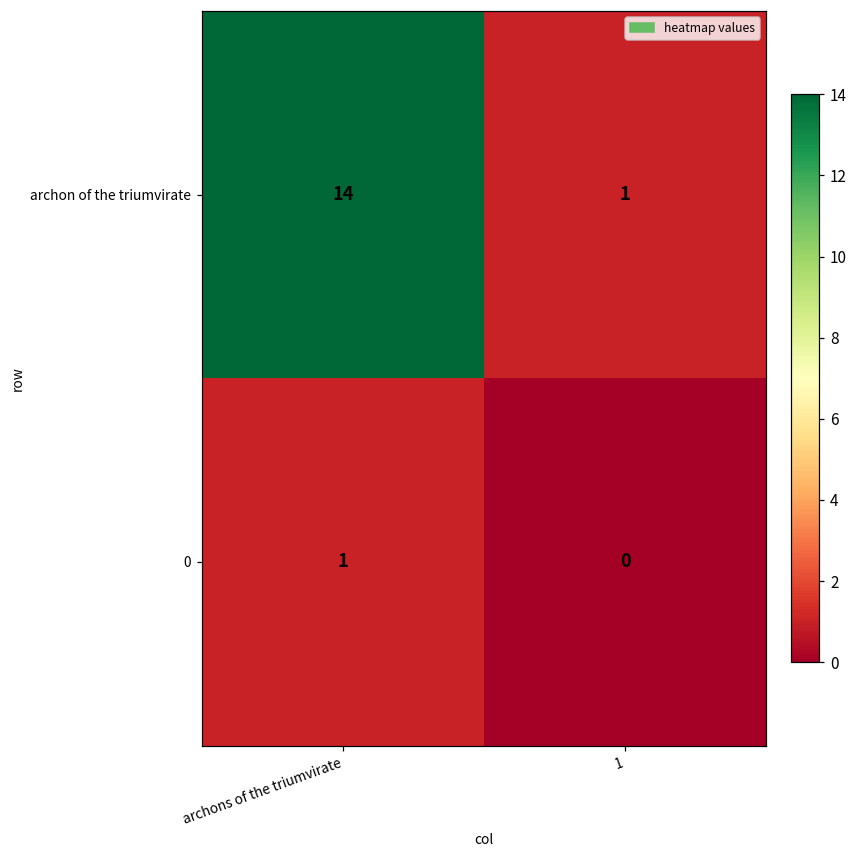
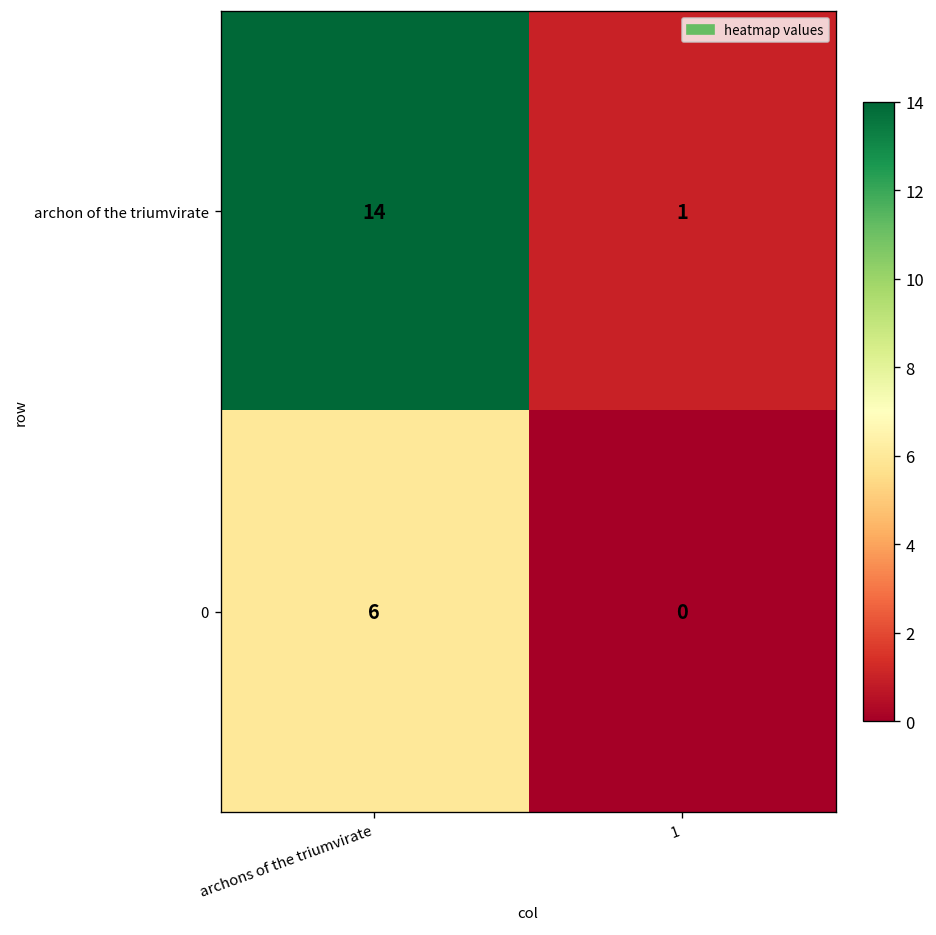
0, archons of the triumvirate: 1 -> 6
